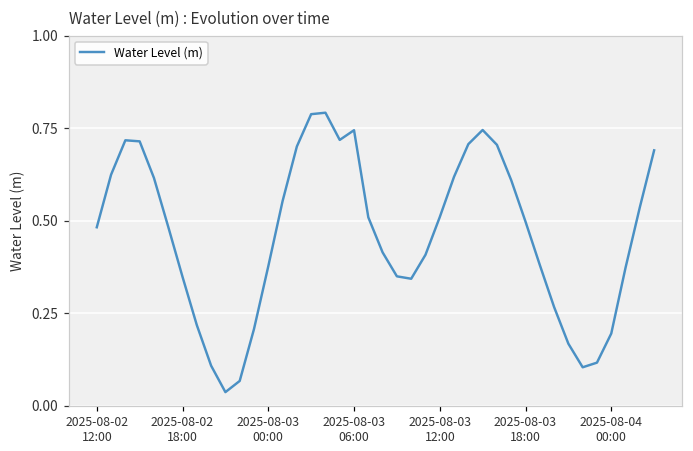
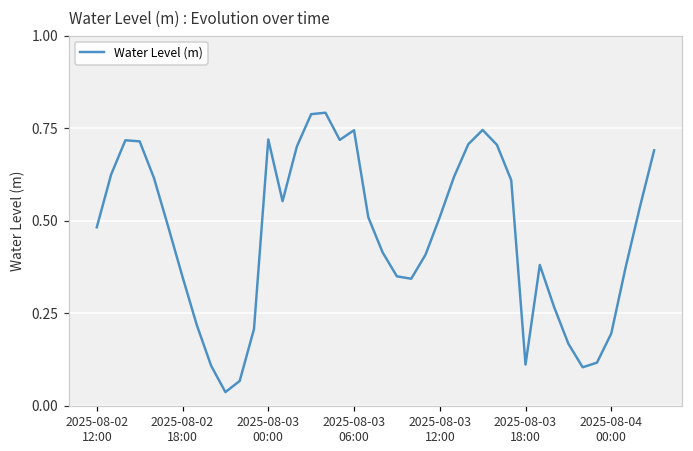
2025-08-03 00:00: 0.38 -> 0.72
2025-08-03 18:00: 0.50 -> 0.11
